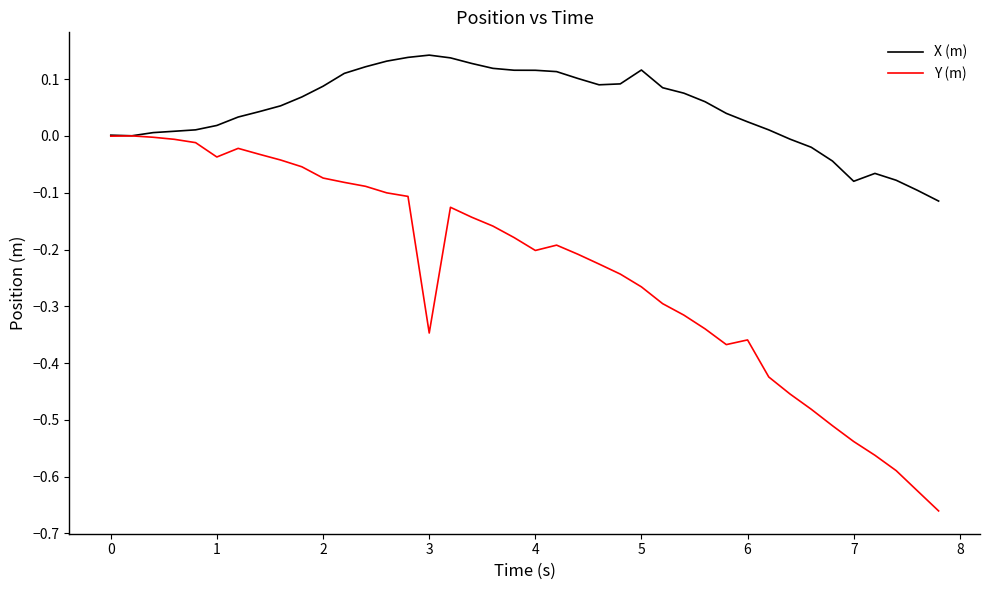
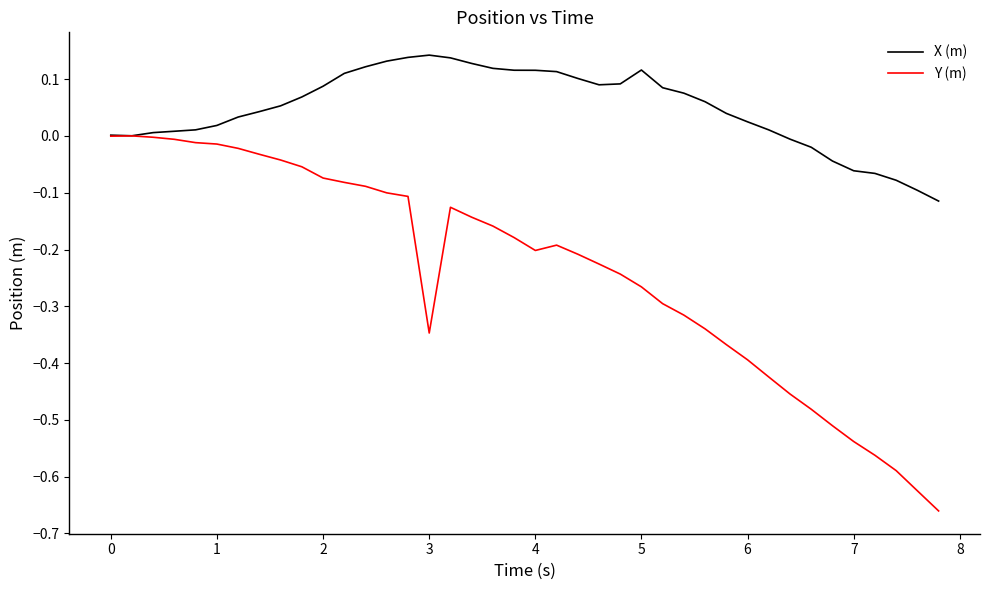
Y (m), 1: -0.04 -> -0.01
Y (m), 6: -0.36 -> -0.39
X (m), 7: -0.08 -> -0.06
